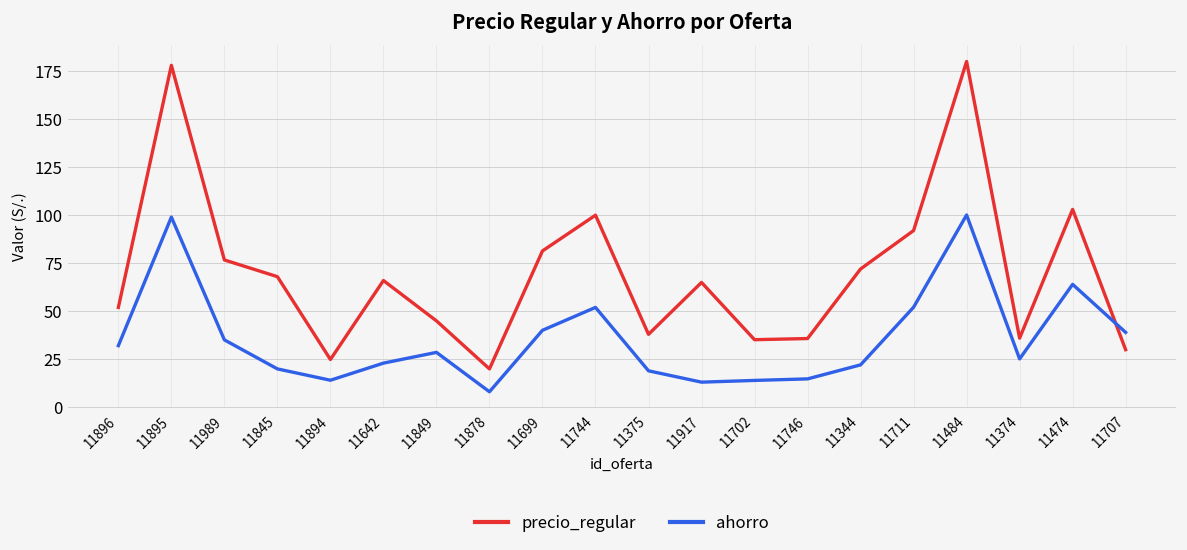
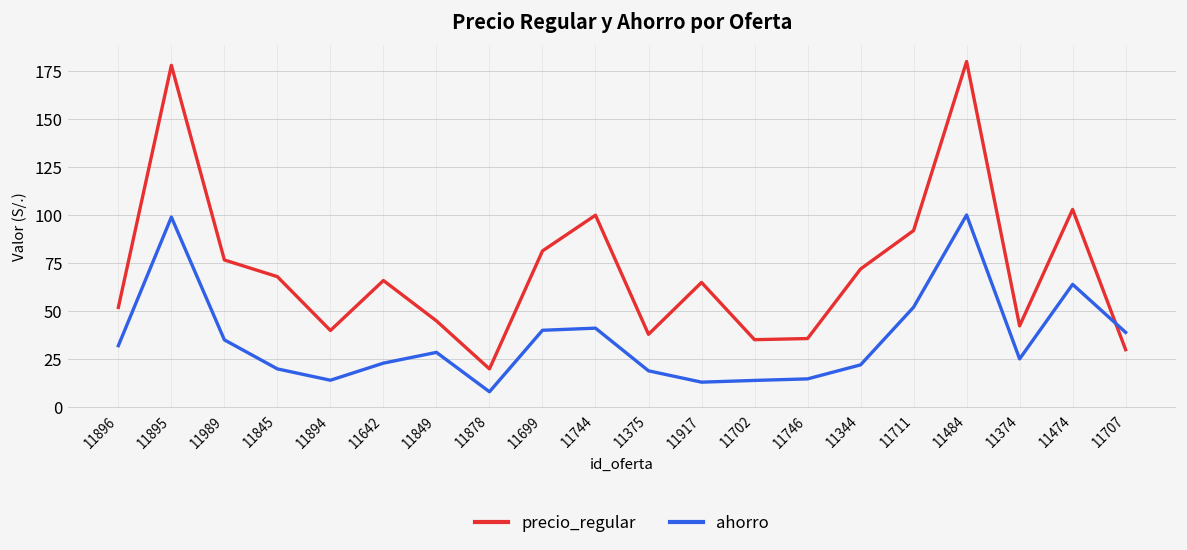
precio_regular, 11894: 25 -> 40
ahorro, 11744: 52 -> 41
precio_regular, 11374: 36 -> 42
